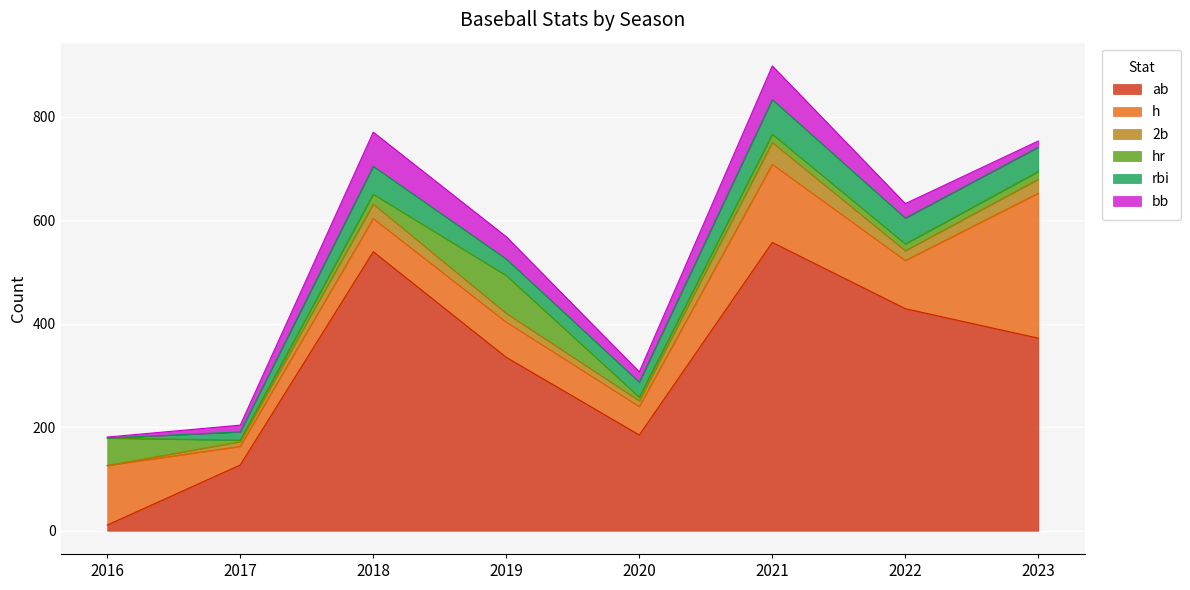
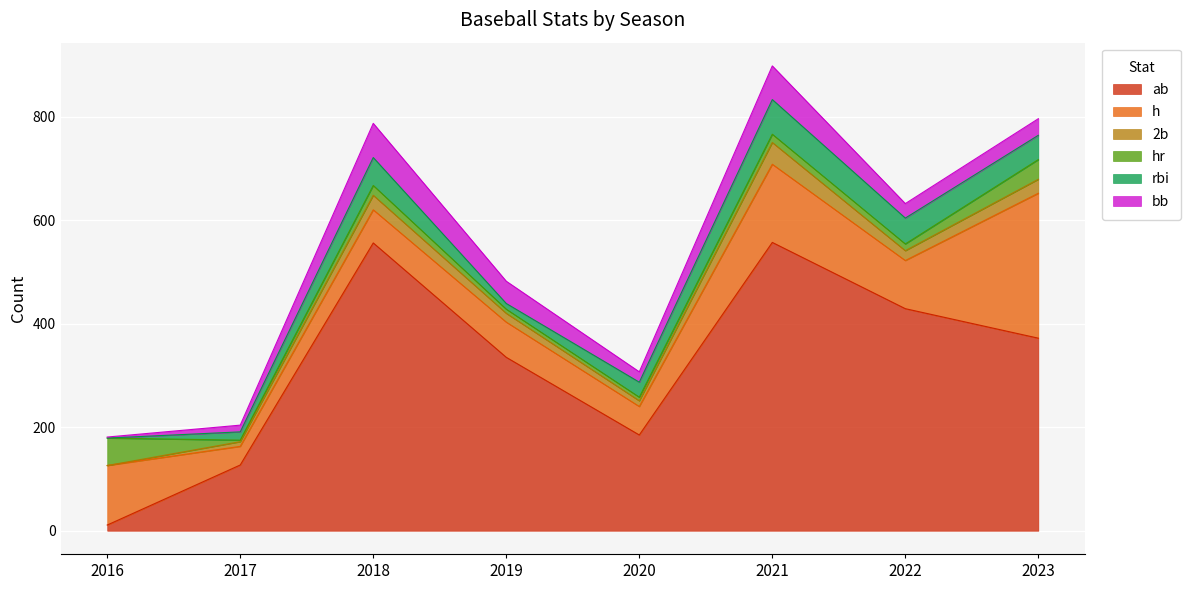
ab, 2018: 540 -> 560
hr, 2019: 70 -> 10
rbi, 2019: 30 -> 10
hr, 2023: 20 -> 40
bb, 2023: 10 -> 30
